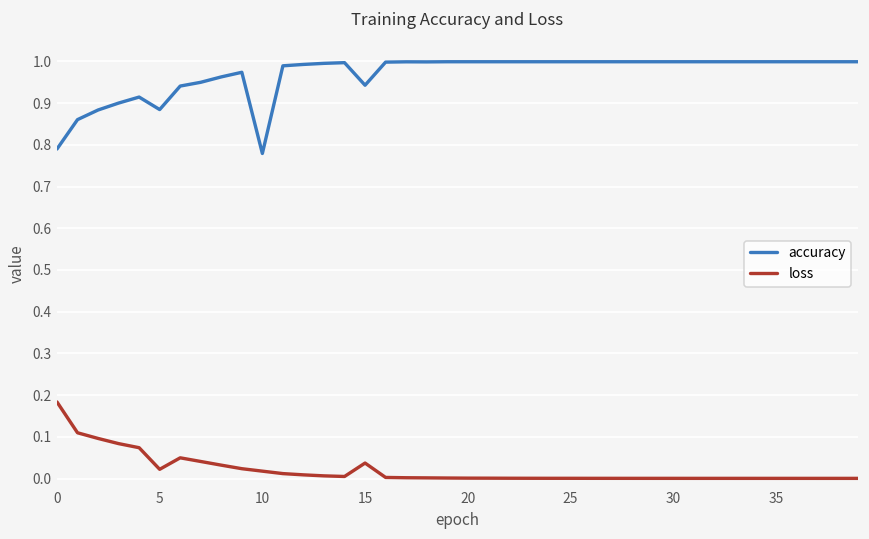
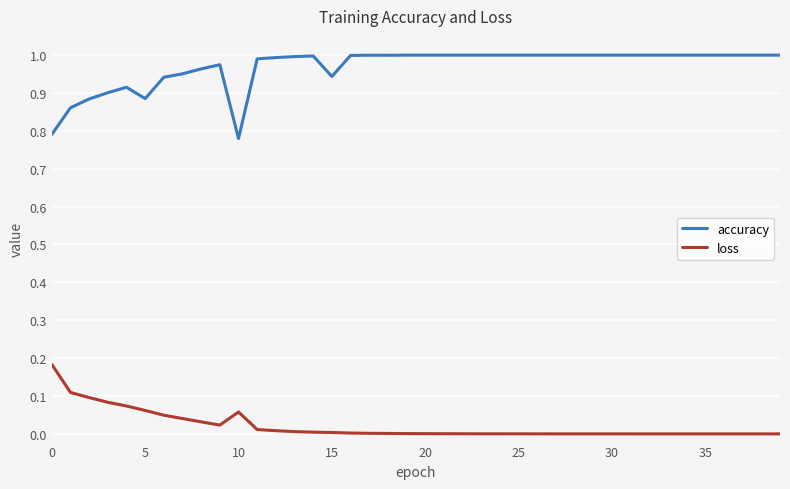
loss, 5: 0.02 -> 0.06
loss, 10: 0.02 -> 0.06
loss, 15: 0.04 -> 0.00
